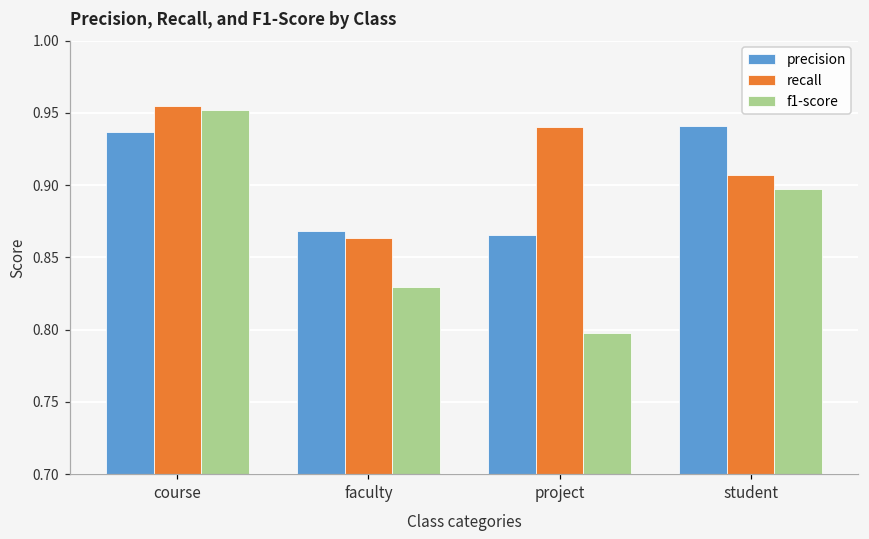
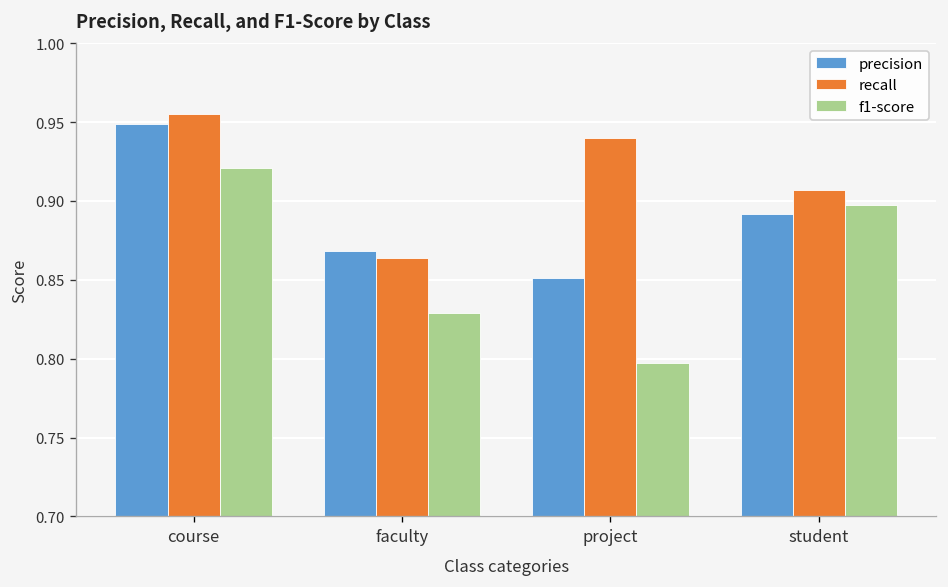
precision, course: 0.936 -> 0.949
f1-score, course: 0.952 -> 0.921
precision, project: 0.866 -> 0.851
precision, student: 0.941 -> 0.892
